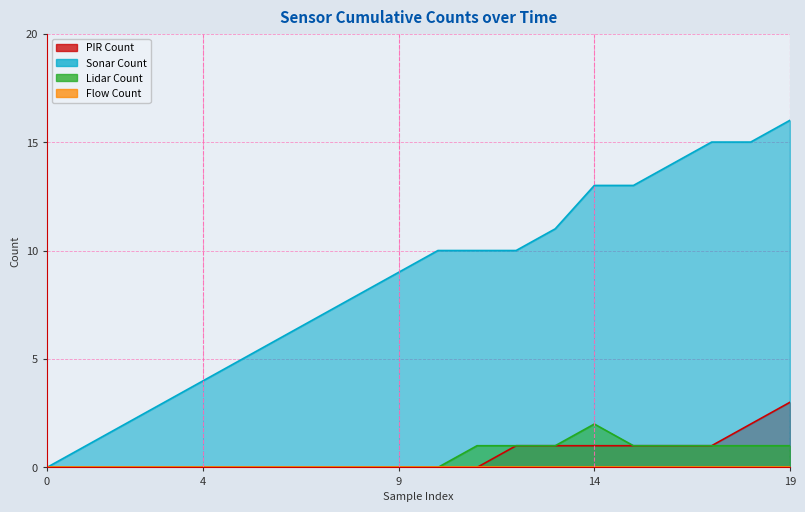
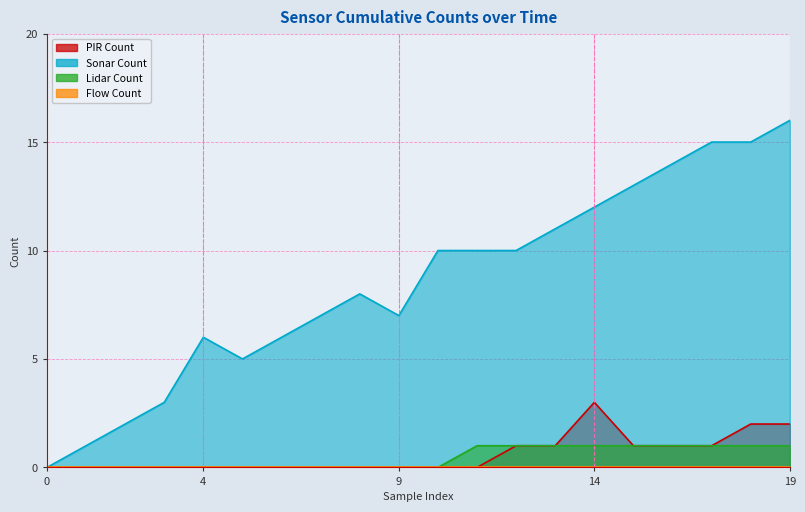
Sonar Count, 4: 4 -> 6
Sonar Count, 9: 9 -> 7
PIR Count, 14: 1 -> 3
Sonar Count, 14: 13 -> 12
Lidar Count, 14: 2 -> 1
PIR Count, 19: 3 -> 2
